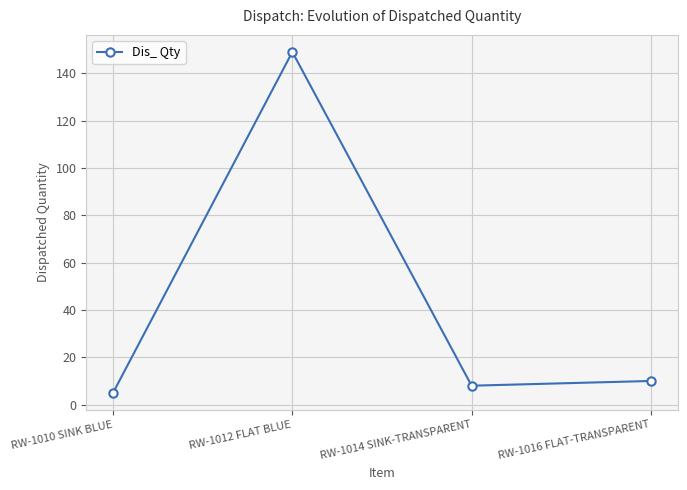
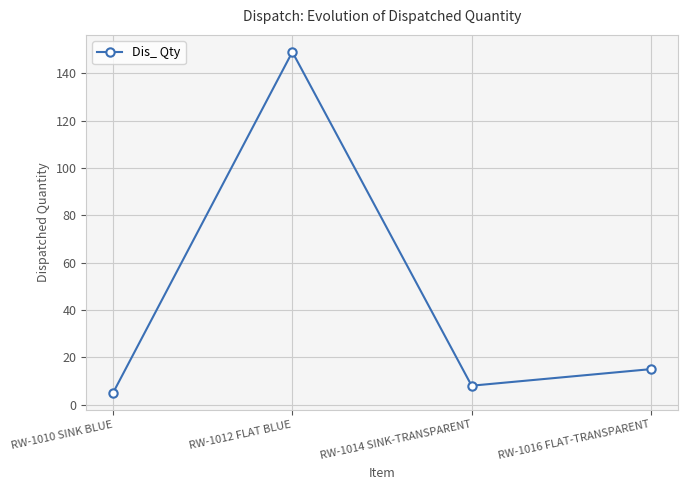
RW-1016 FLAT-TRANSPARENT: 10 -> 15
